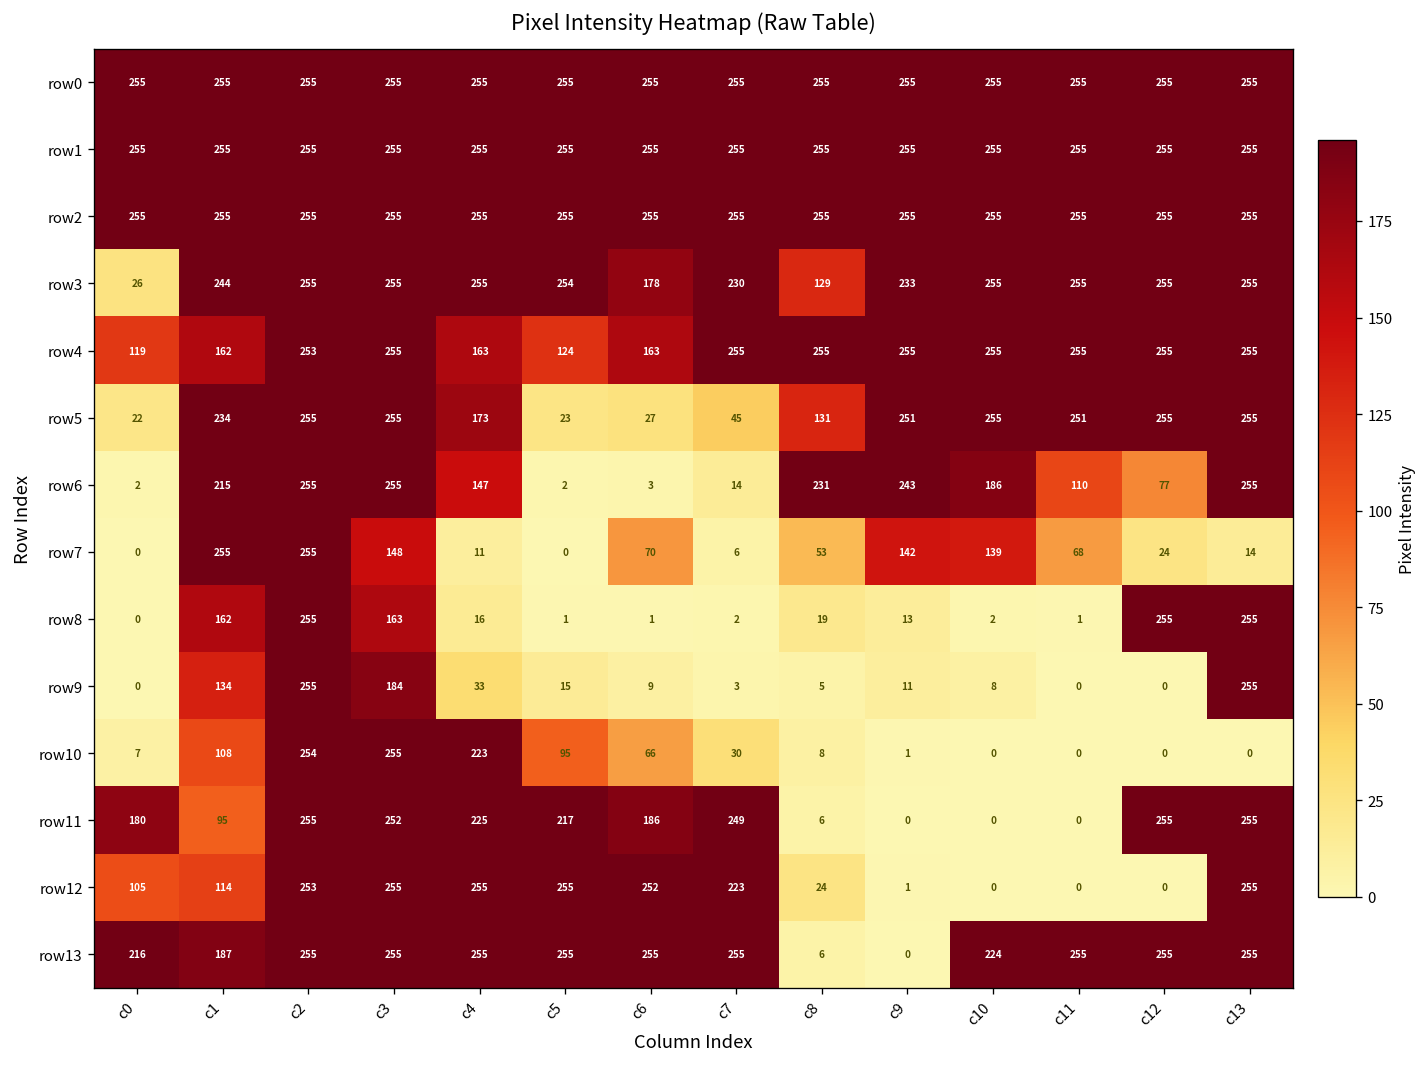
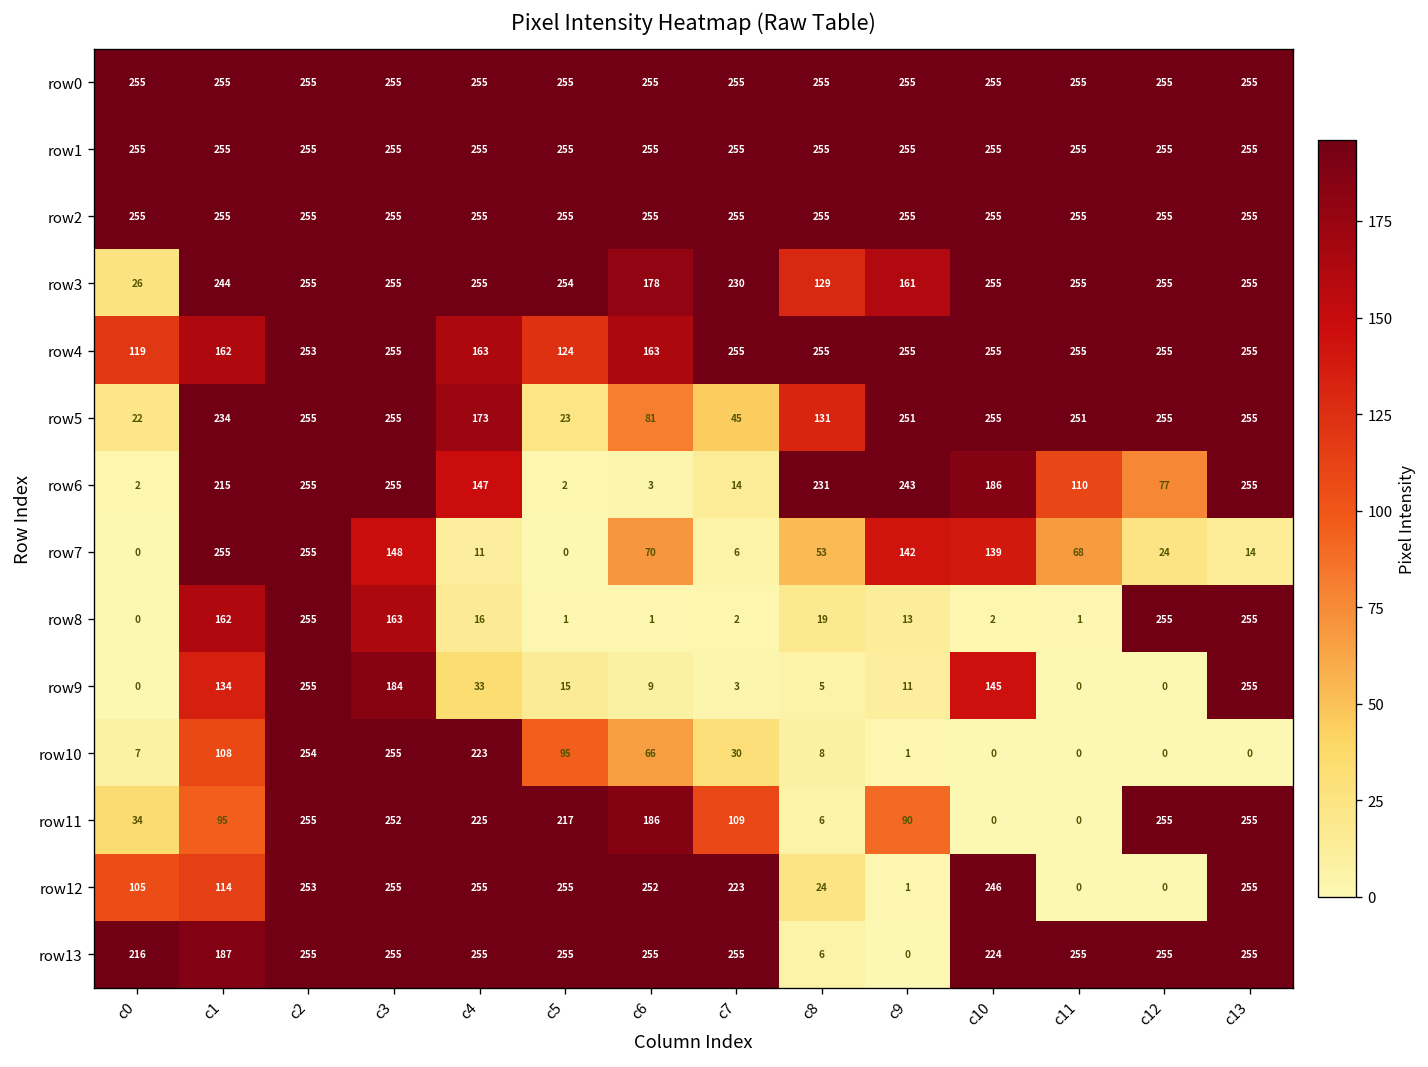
row3, c9: 233 -> 161
row5, c6: 27 -> 81
row9, c10: 8 -> 145
row11, c0: 180 -> 34
row11, c7: 249 -> 109
row11, c9: 0 -> 90
row12, c10: 0 -> 246
